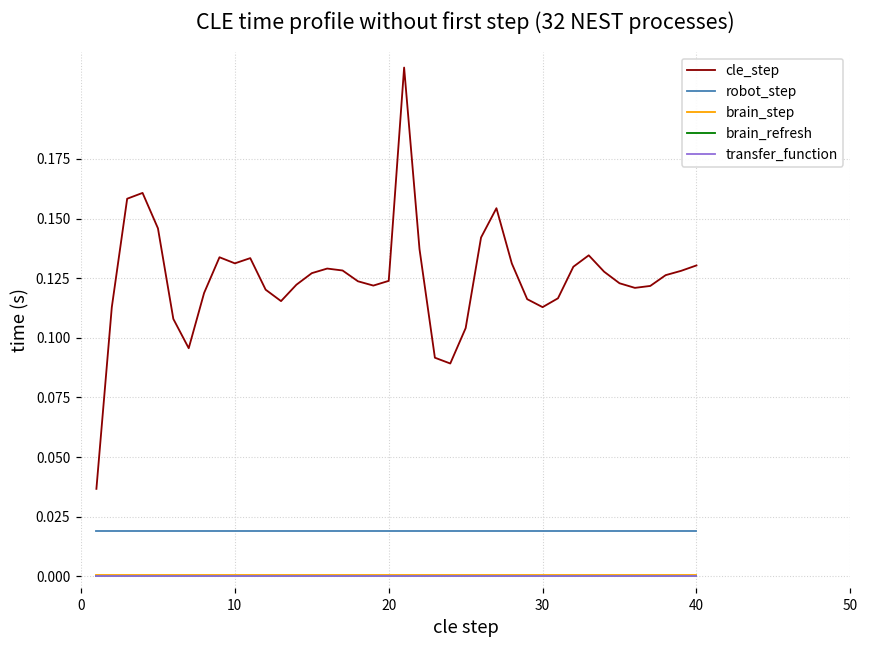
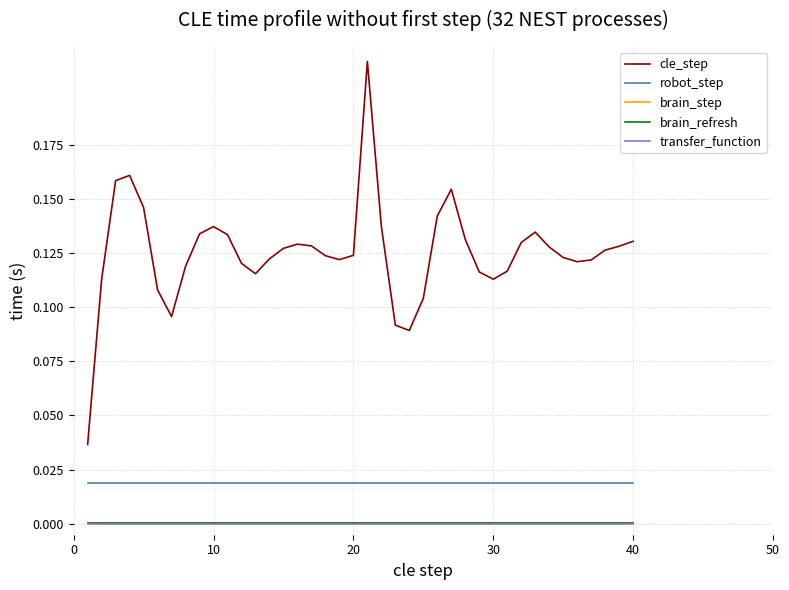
cle_step, 10: 0.131 -> 0.137
